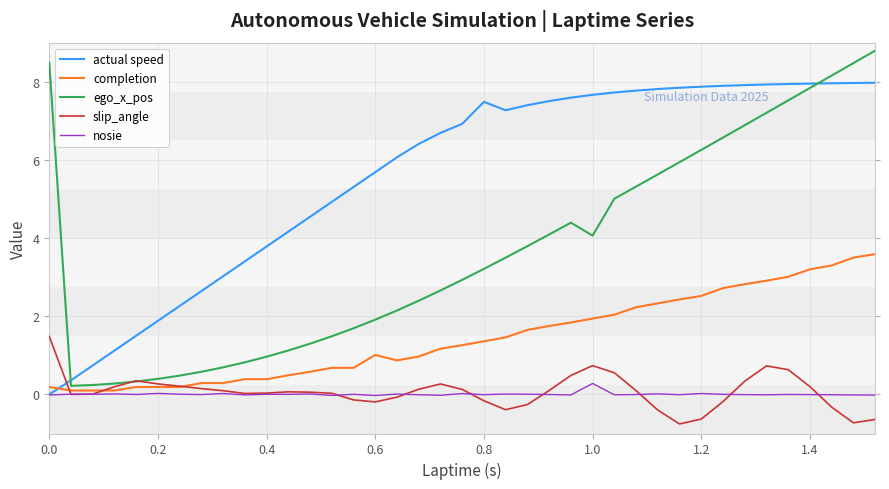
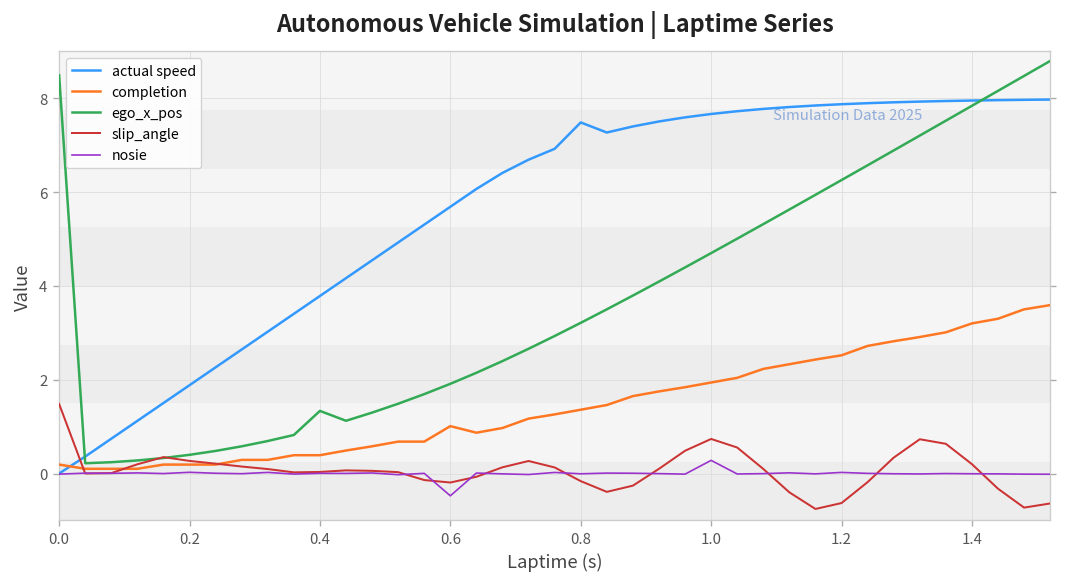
ego_x_pos, 0.4: 1.0 -> 1.3
nosie, 0.6: 0.0 -> -0.5
ego_x_pos, 1.0: 4.1 -> 4.7
